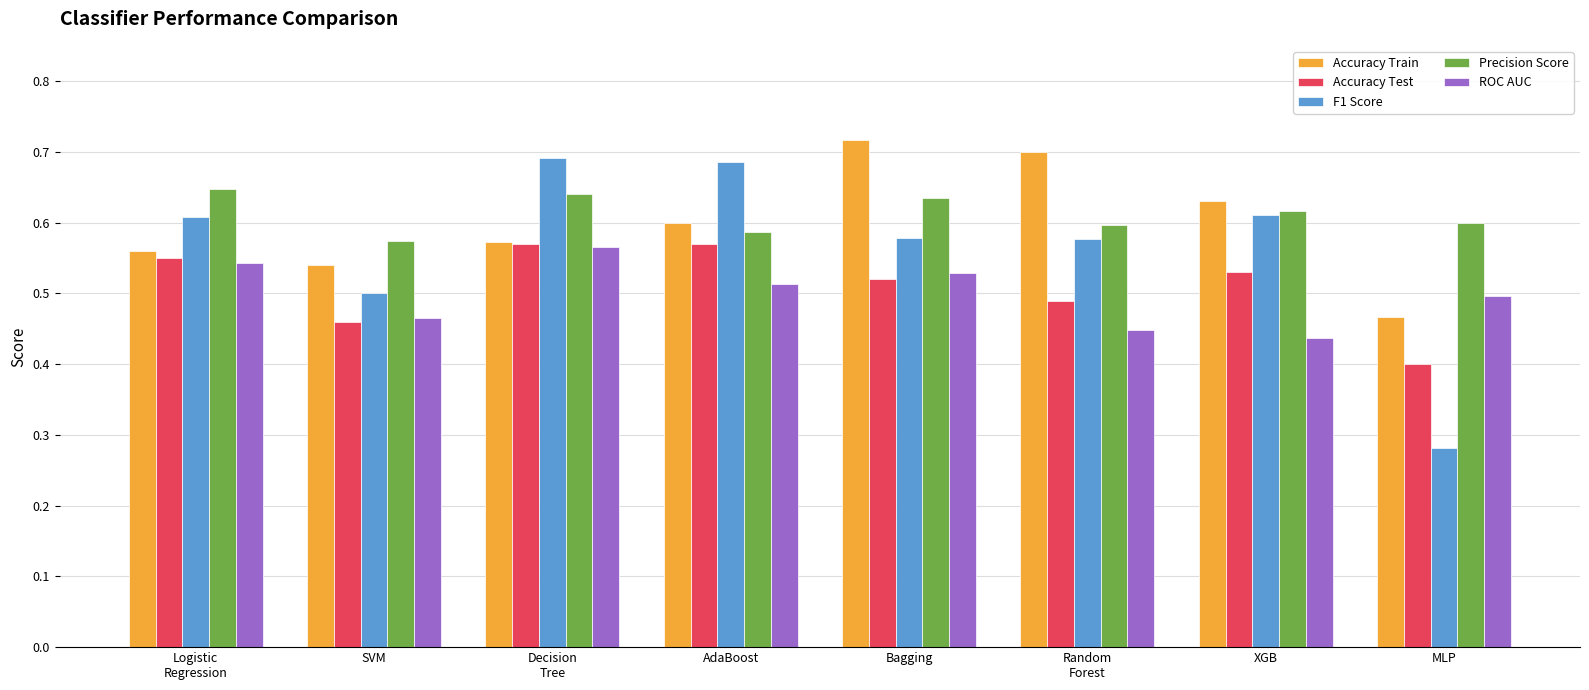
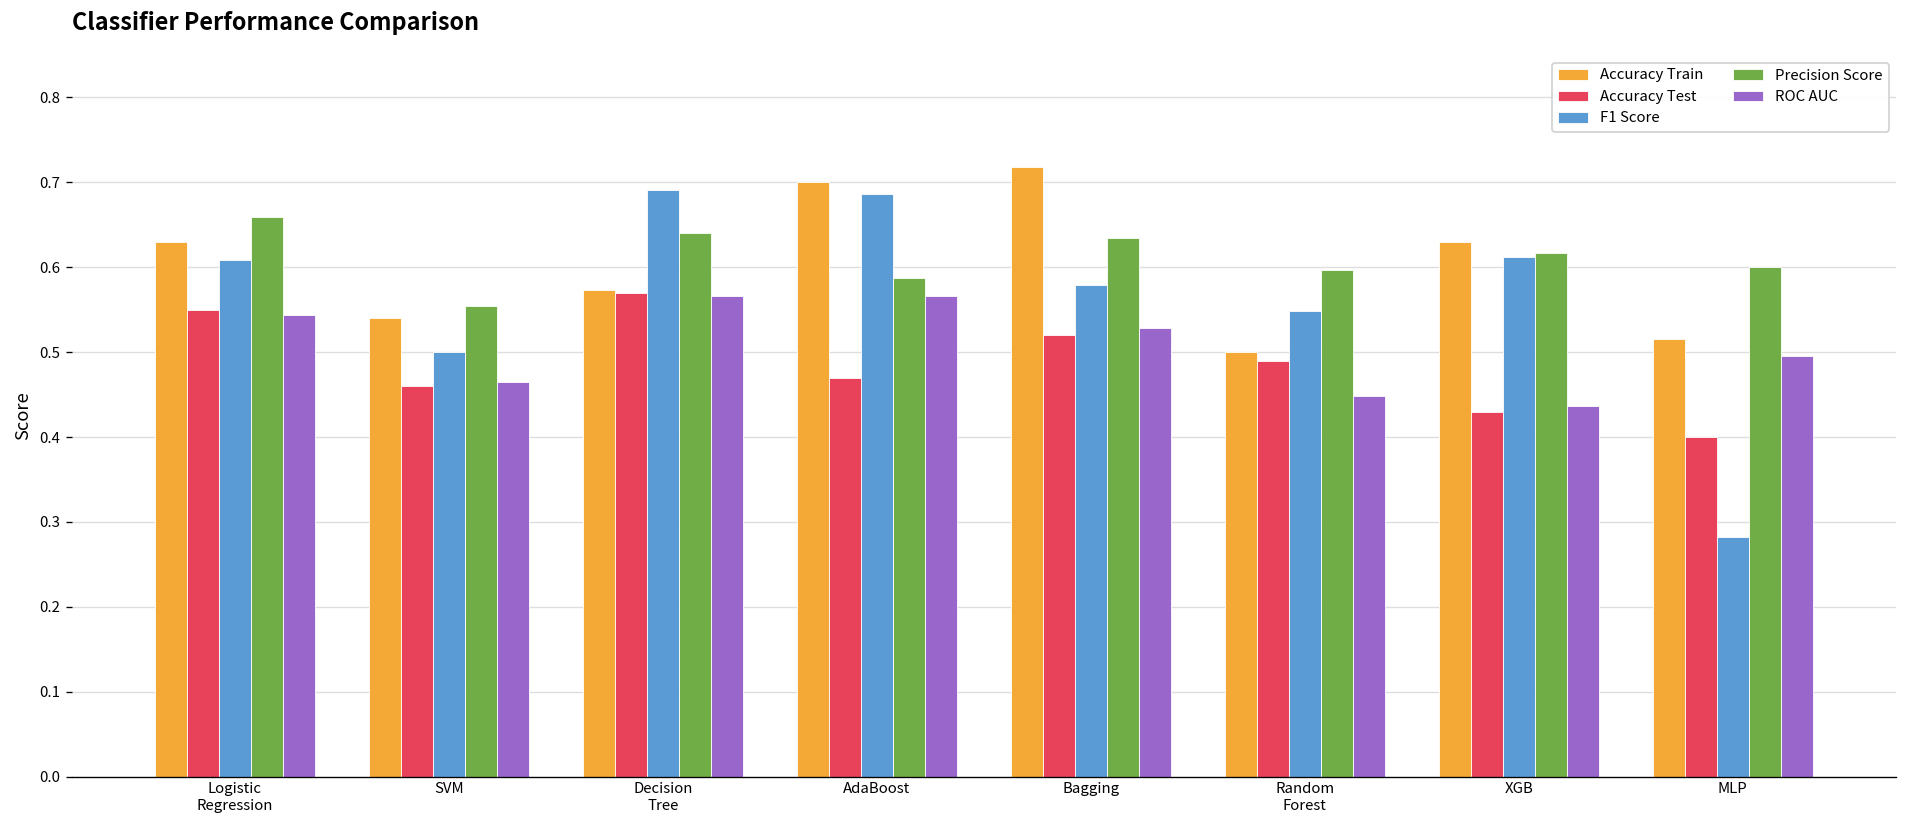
Accuracy Train, Logistic Regression: 0.56 -> 0.63
Precision Score, Logistic Regression: 0.65 -> 0.66
Precision Score, SVM: 0.57 -> 0.55
Accuracy Train, AdaBoost: 0.6 -> 0.7
Accuracy Test, AdaBoost: 0.57 -> 0.47
ROC AUC, AdaBoost: 0.51 -> 0.57
Accuracy Train, Random Forest: 0.7 -> 0.5
F1 Score, Random Forest: 0.58 -> 0.55
Accuracy Test, XGB: 0.53 -> 0.43
Accuracy Train, MLP: 0.47 -> 0.52
